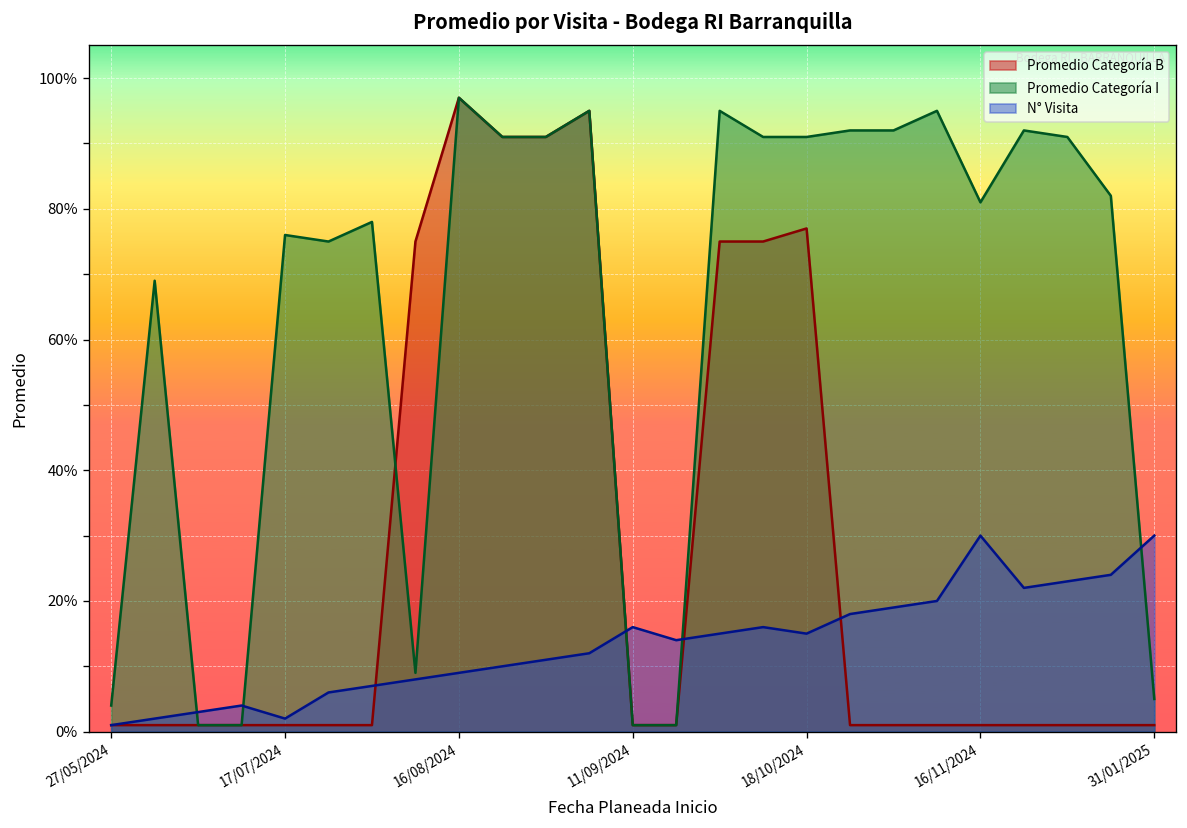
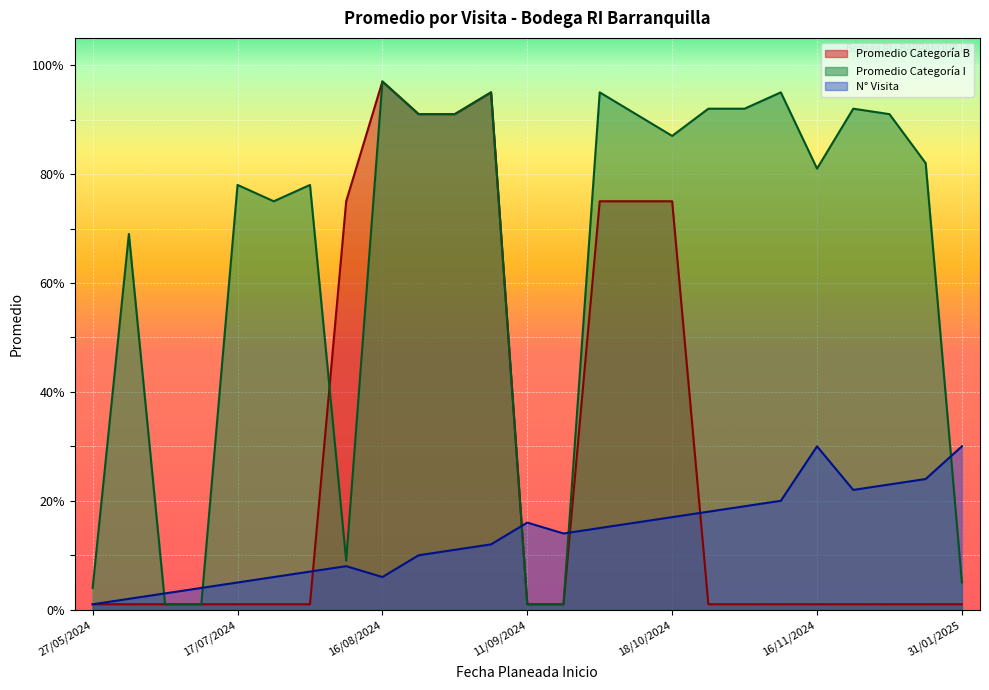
Promedio Categoría I, 17/07/2024: 76% -> 78%
N° Visita, 17/07/2024: 2% -> 5%
N° Visita, 16/08/2024: 9% -> 6%
Promedio Categoría B, 18/10/2024: 77% -> 75%
Promedio Categoría I, 18/10/2024: 91% -> 87%
N° Visita, 18/10/2024: 15% -> 17%
